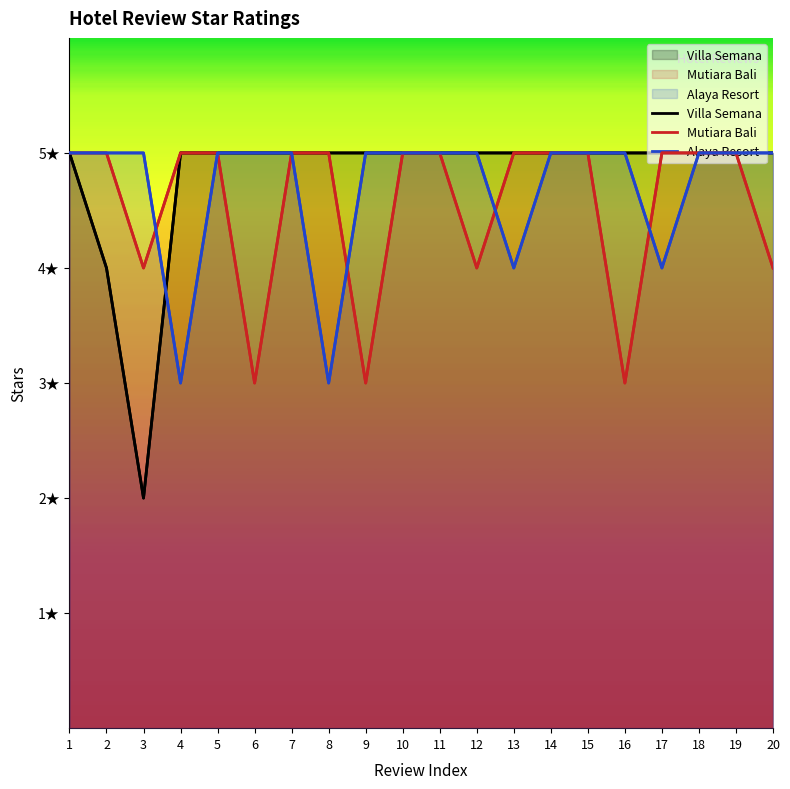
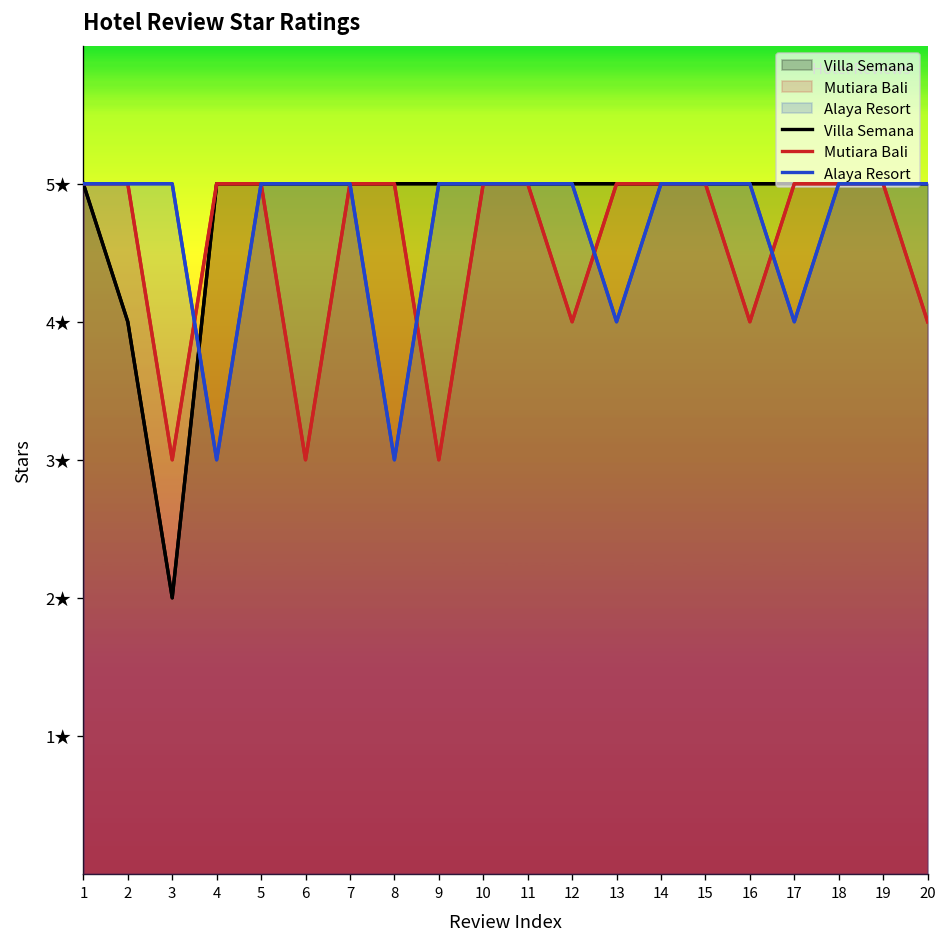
Mutiara Bali, 3: 4★ -> 3★
Mutiara Bali, 16: 3★ -> 4★
